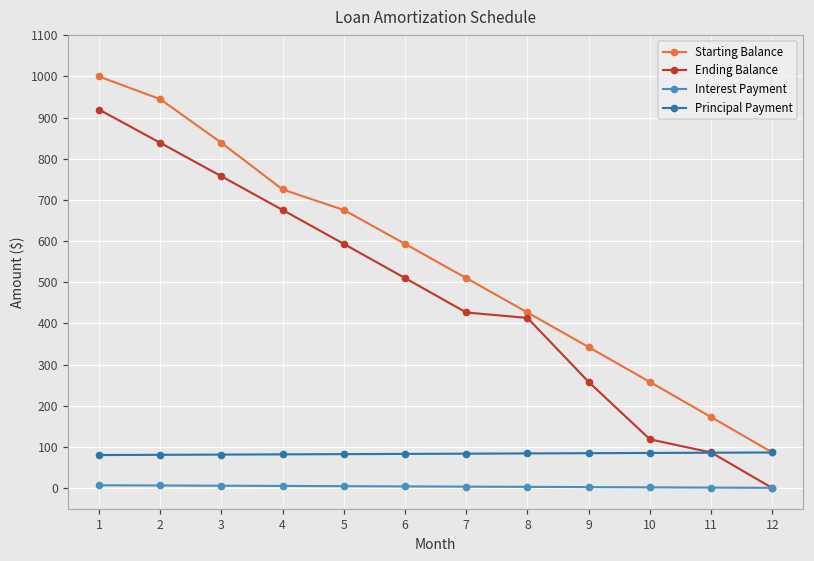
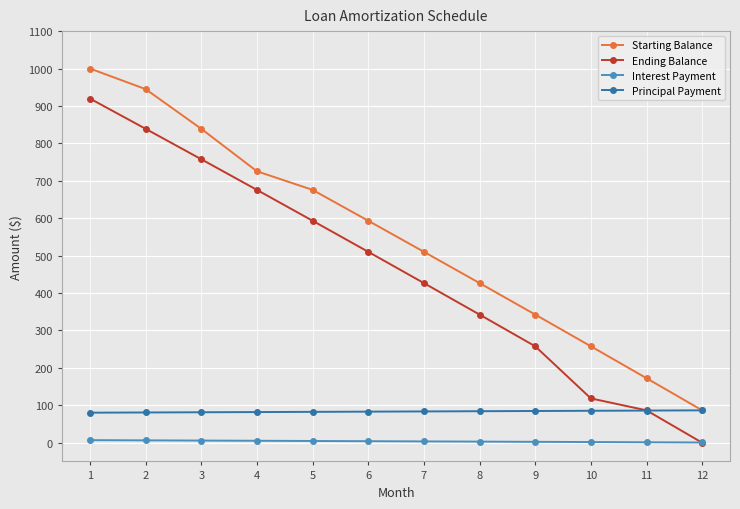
Ending Balance, 8: 410 -> 340
